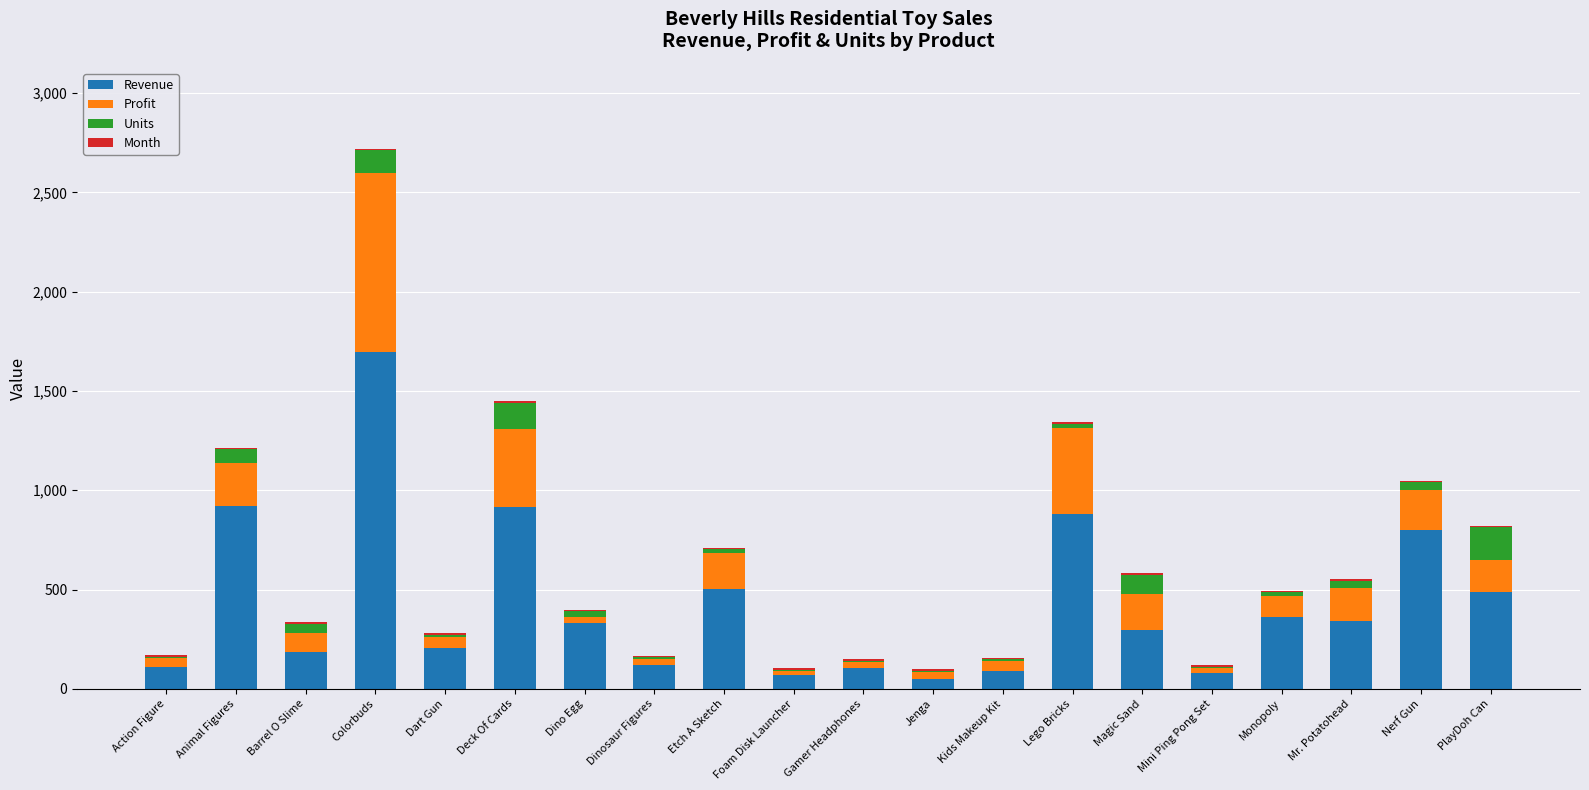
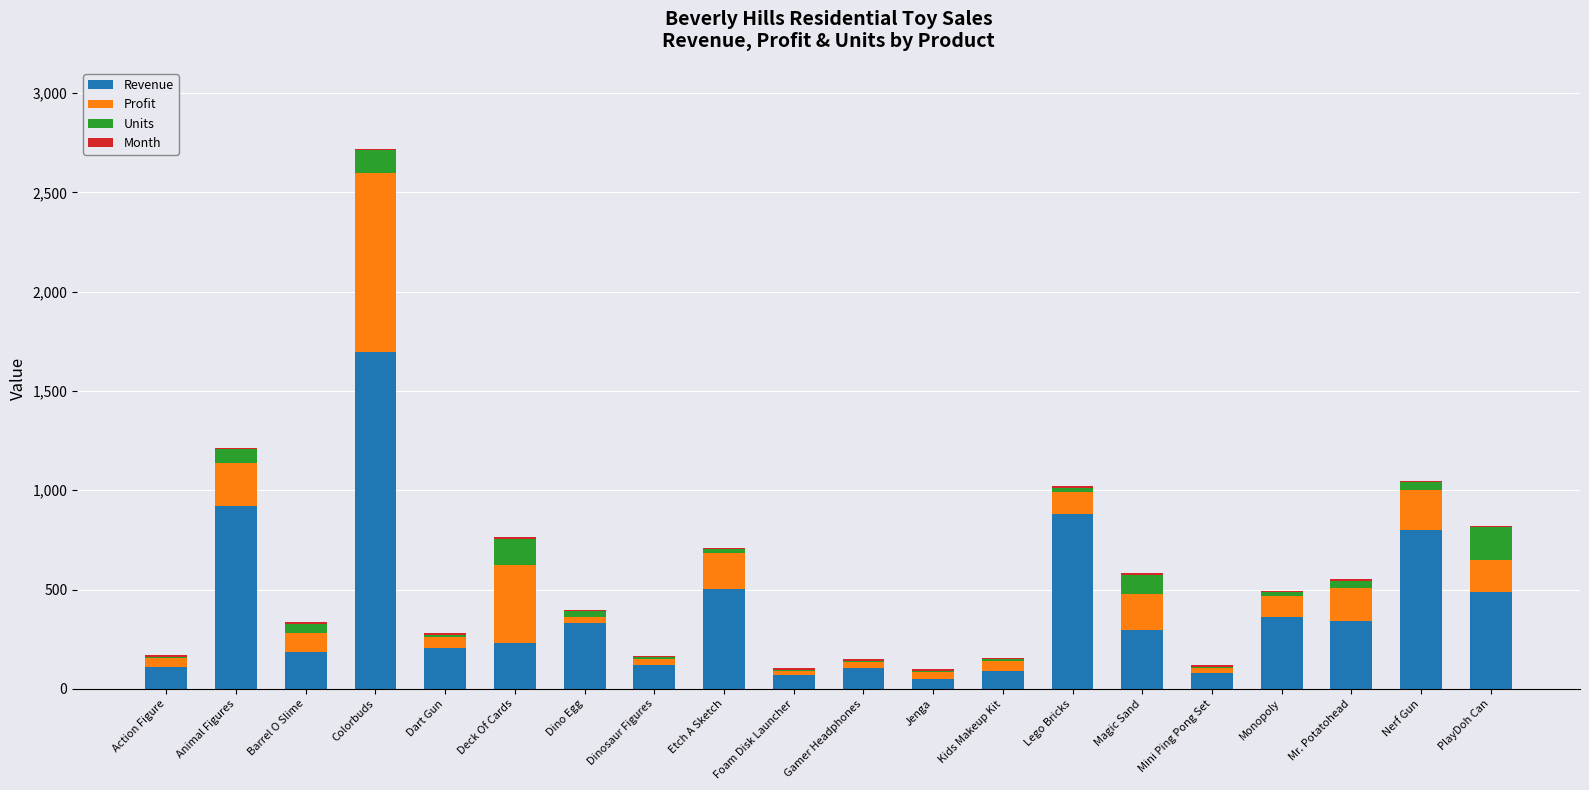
Revenue, Deck Of Cards: 920 -> 230
Profit, Lego Bricks: 430 -> 110
